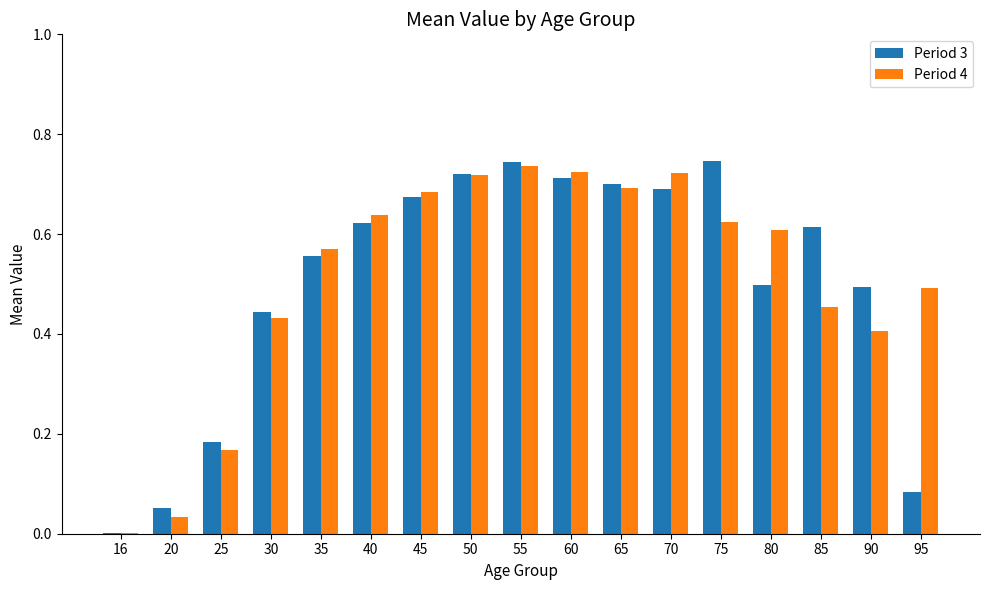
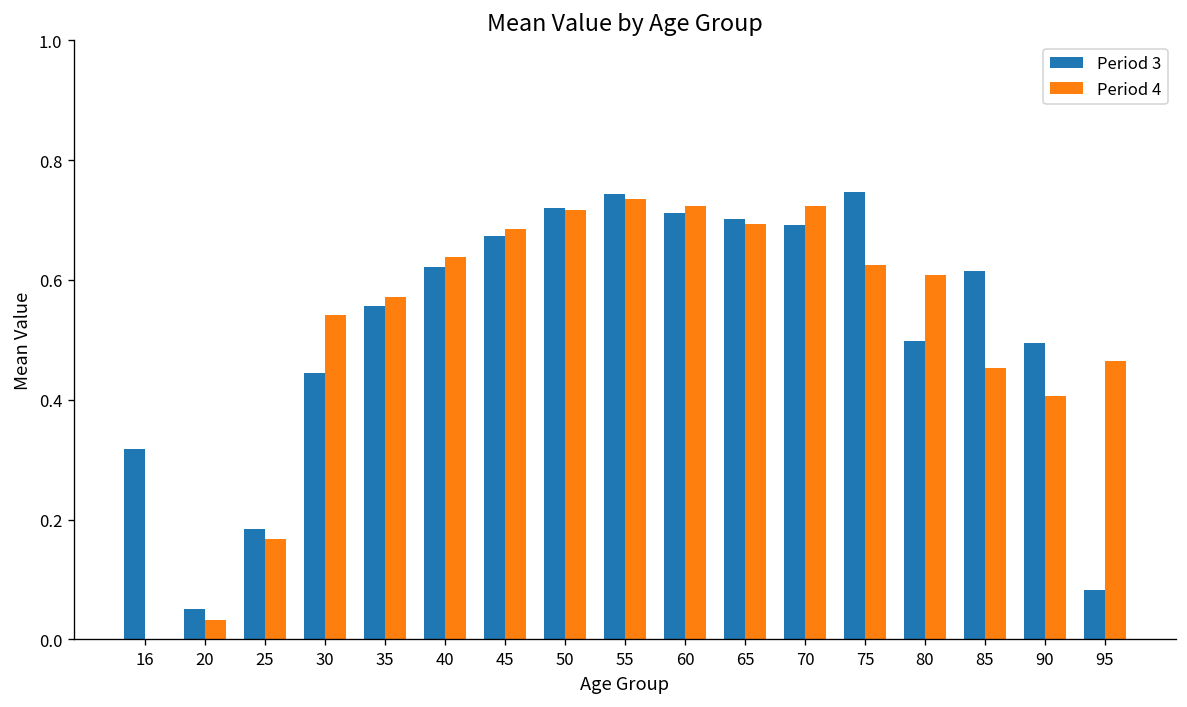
Period 3, 16: 0.00 -> 0.32
Period 4, 30: 0.43 -> 0.54
Period 4, 95: 0.49 -> 0.46
